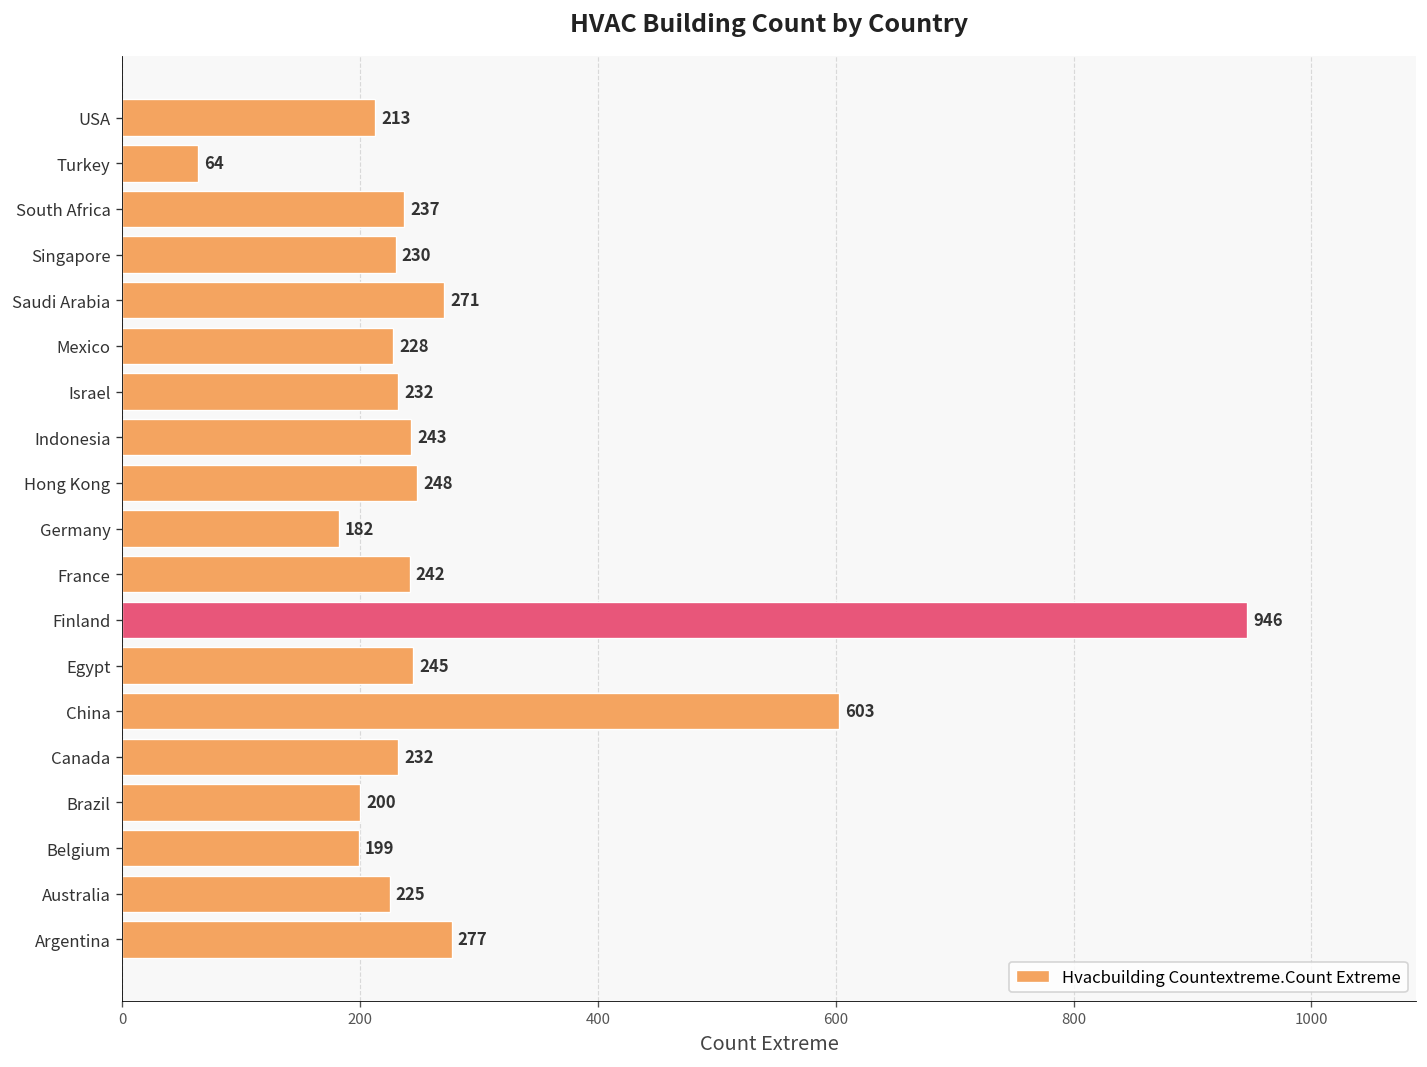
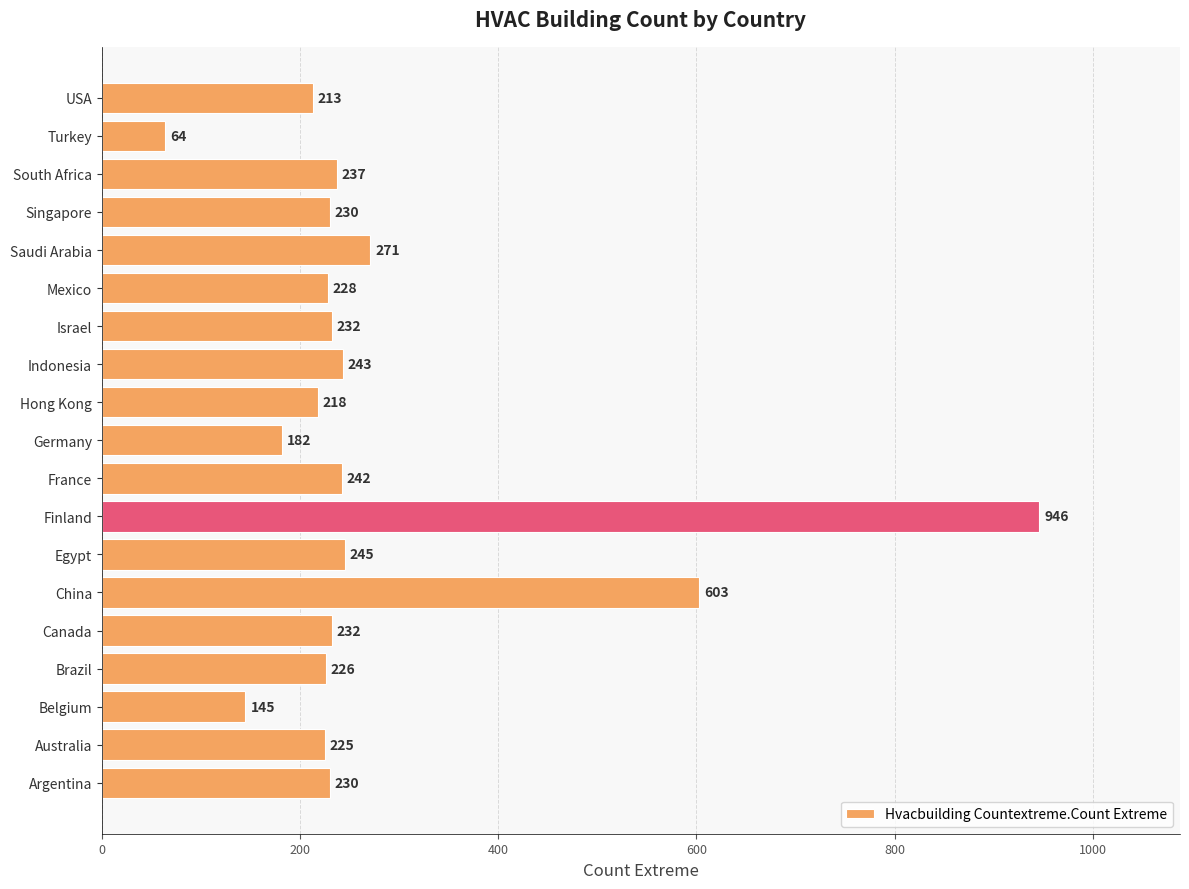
Hong Kong: 248 -> 218
Brazil: 200 -> 226
Belgium: 199 -> 145
Argentina: 277 -> 230
